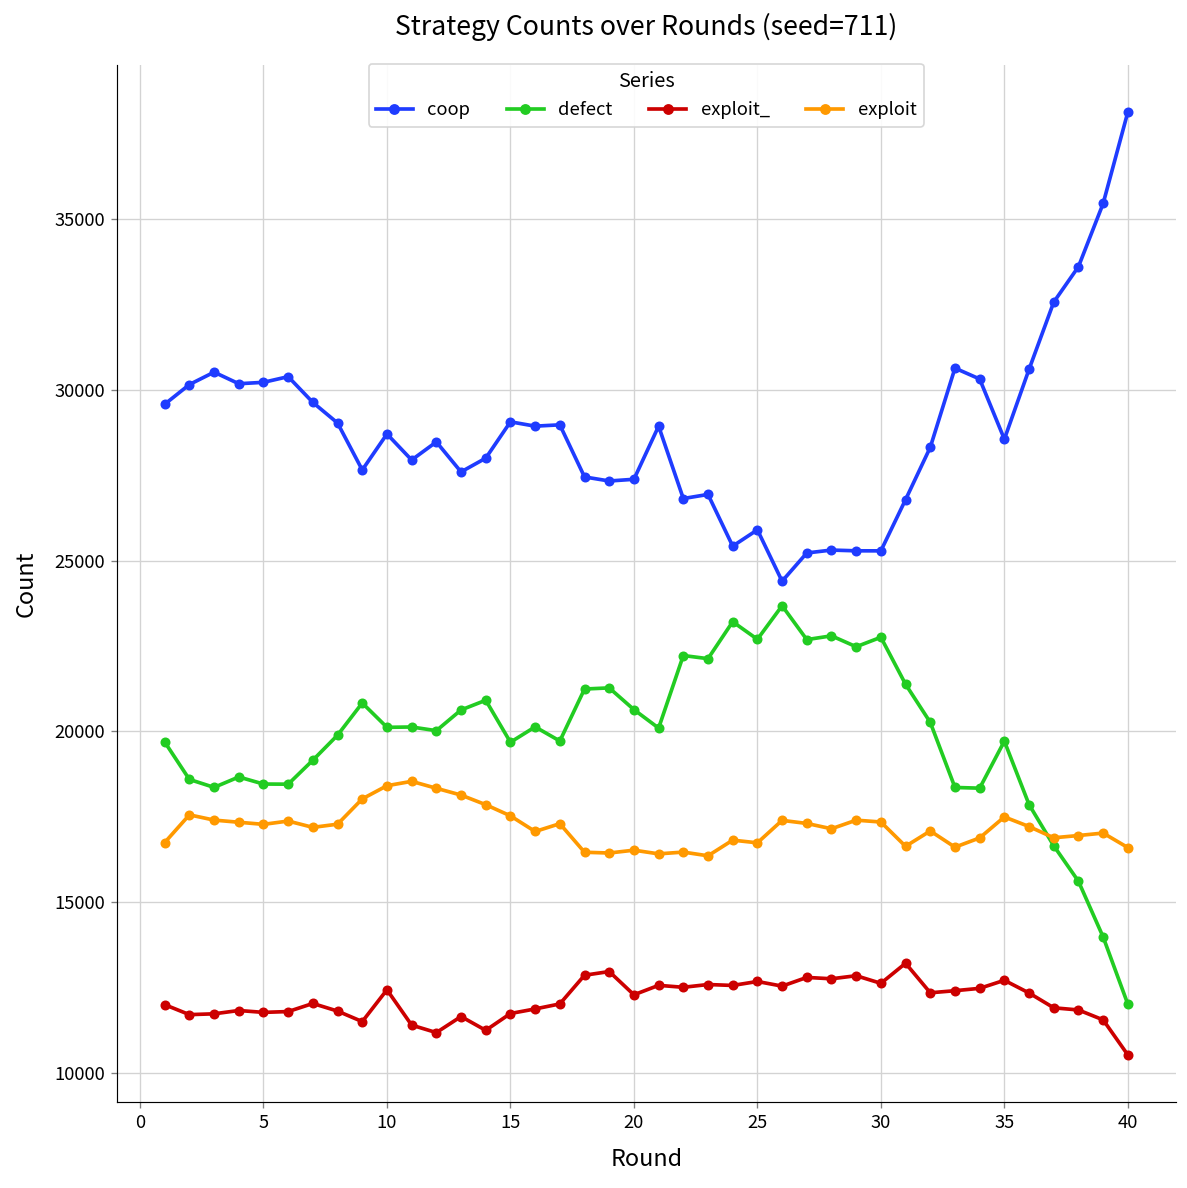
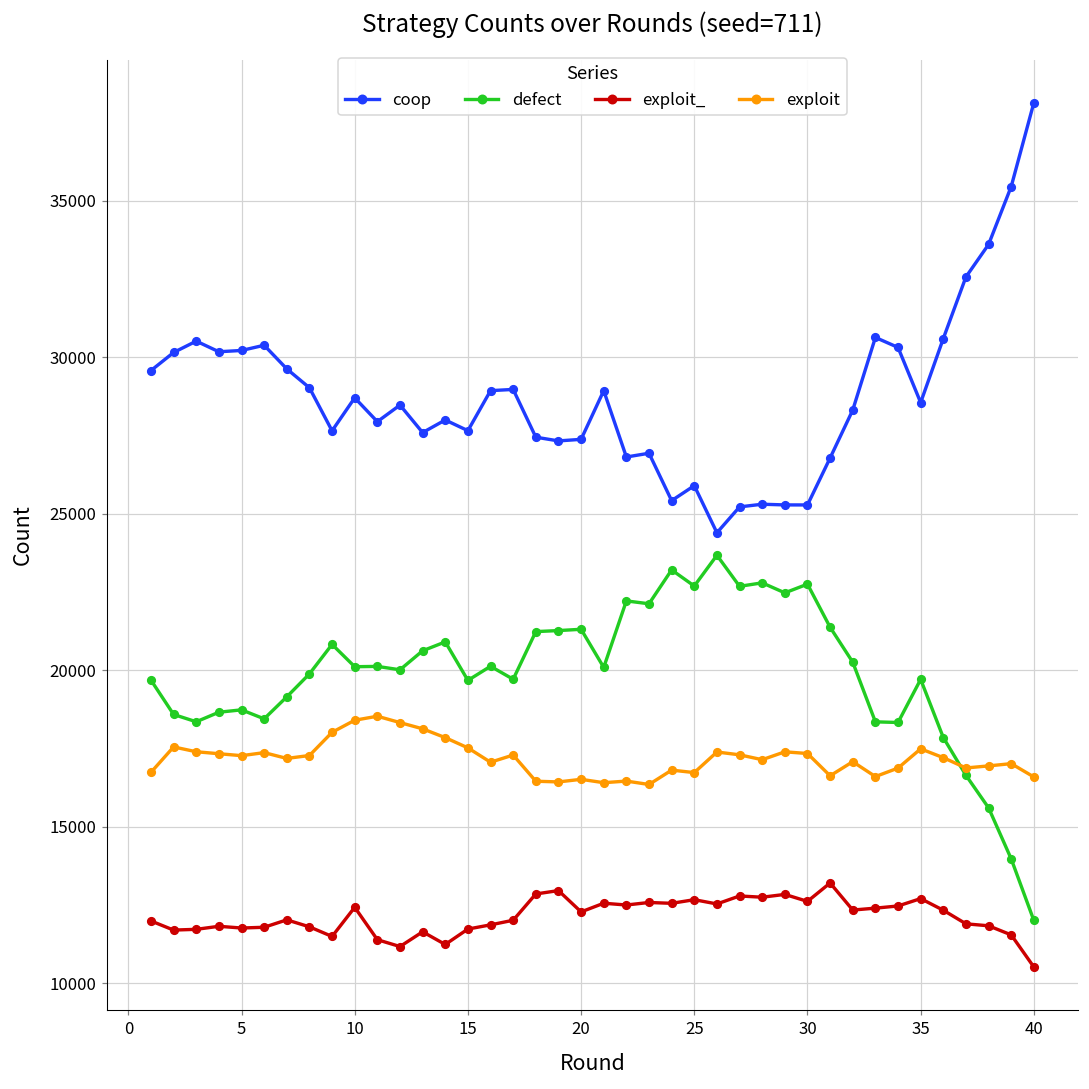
defect, 5: 18500 -> 18700
coop, 15: 29100 -> 27700
defect, 20: 20600 -> 21300
